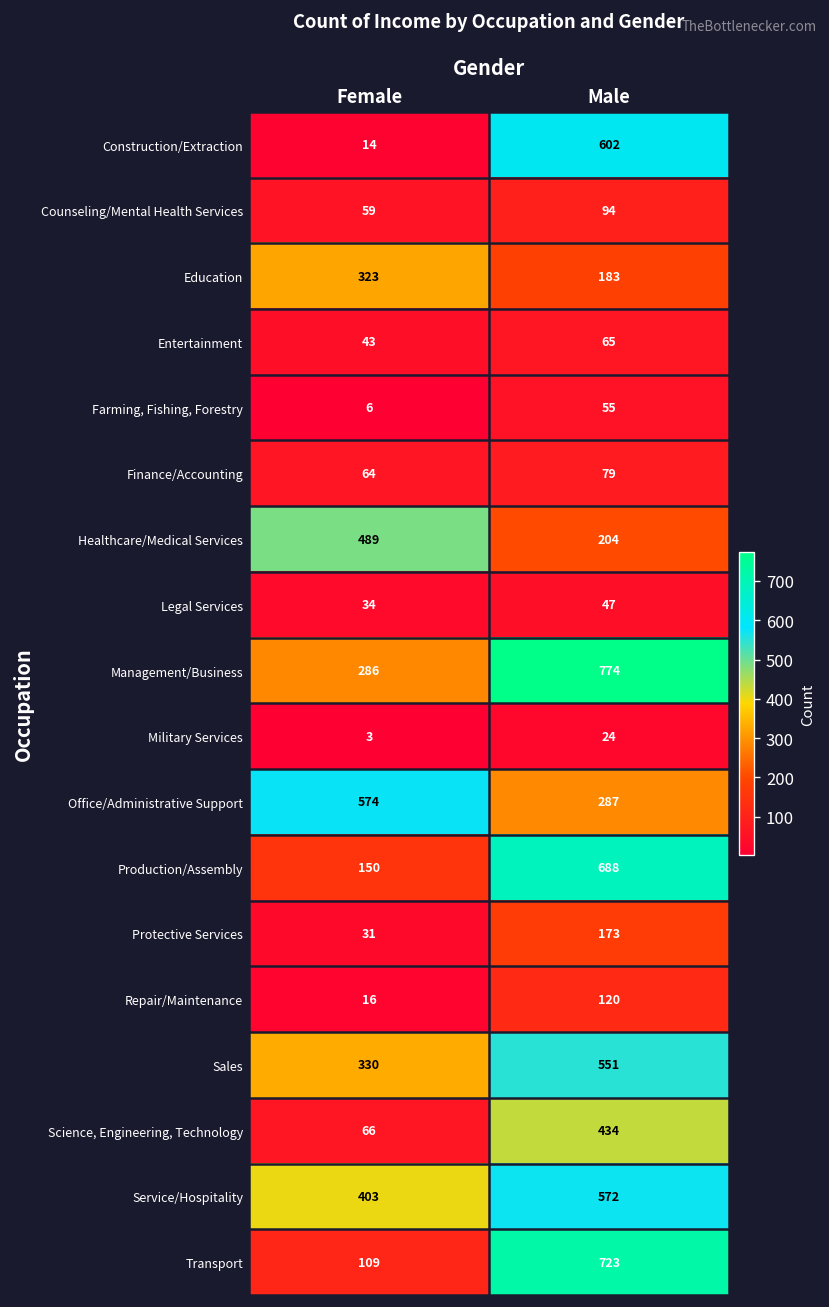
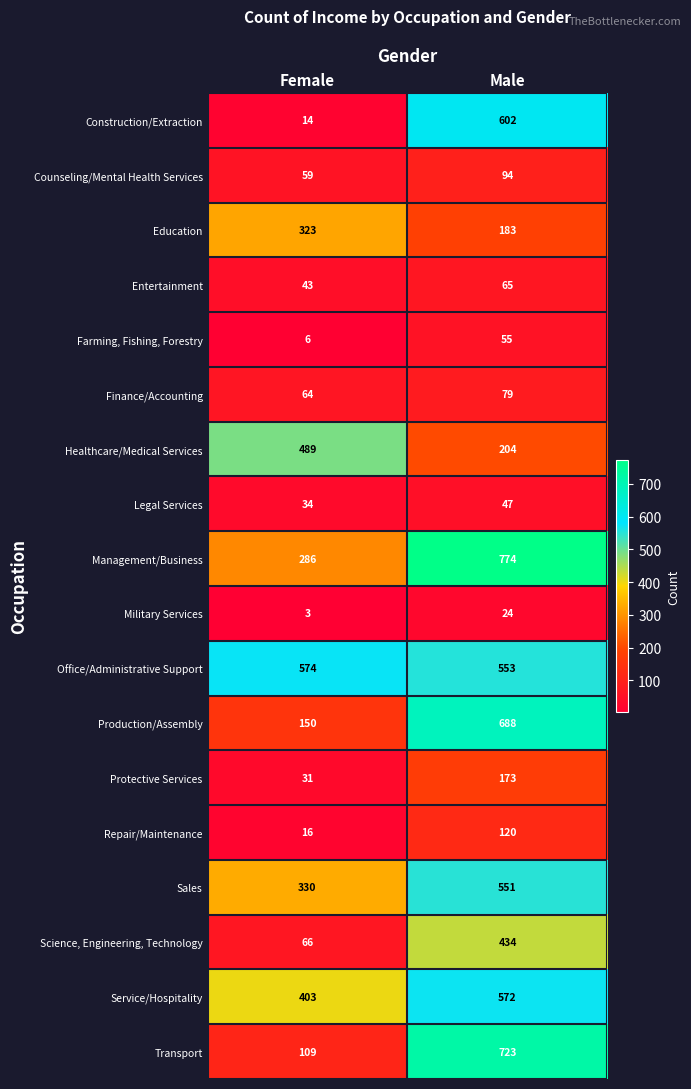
Office/Administrative Support, Male: 287 -> 553
